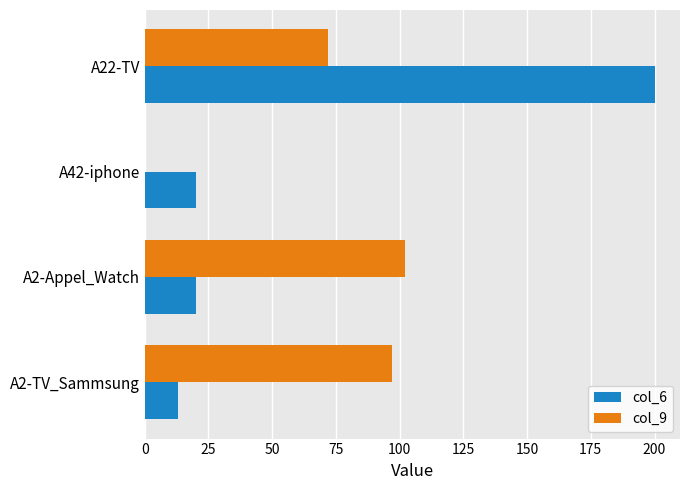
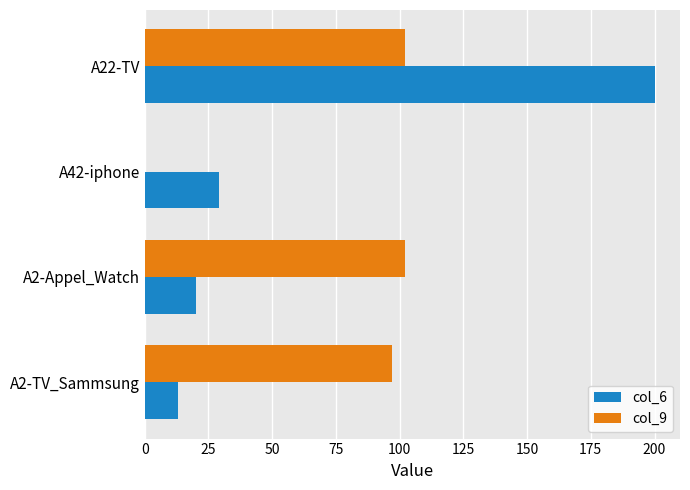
col_9, A22-TV: 72 -> 102
col_6, A42-iphone: 20 -> 29
